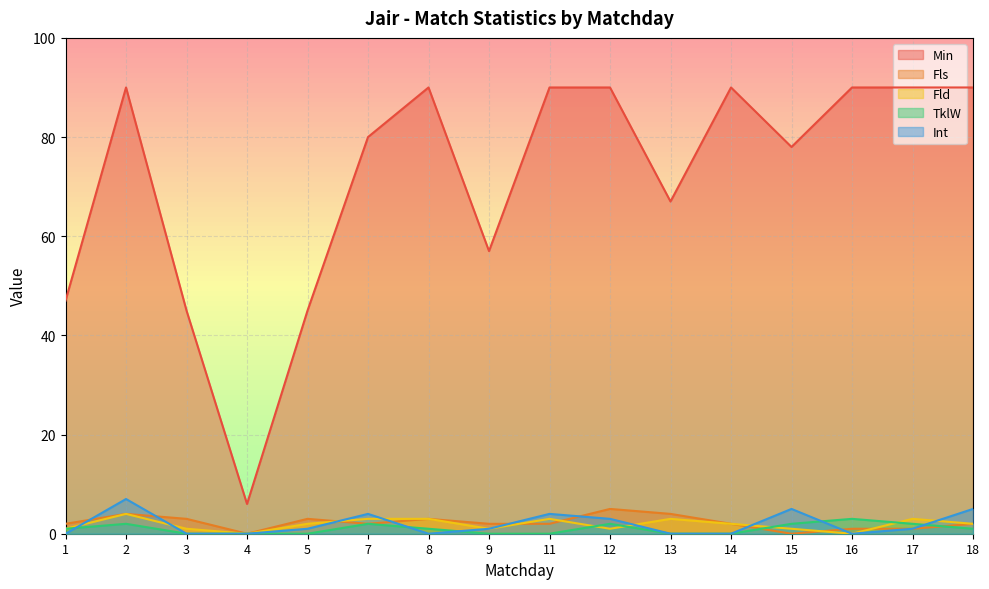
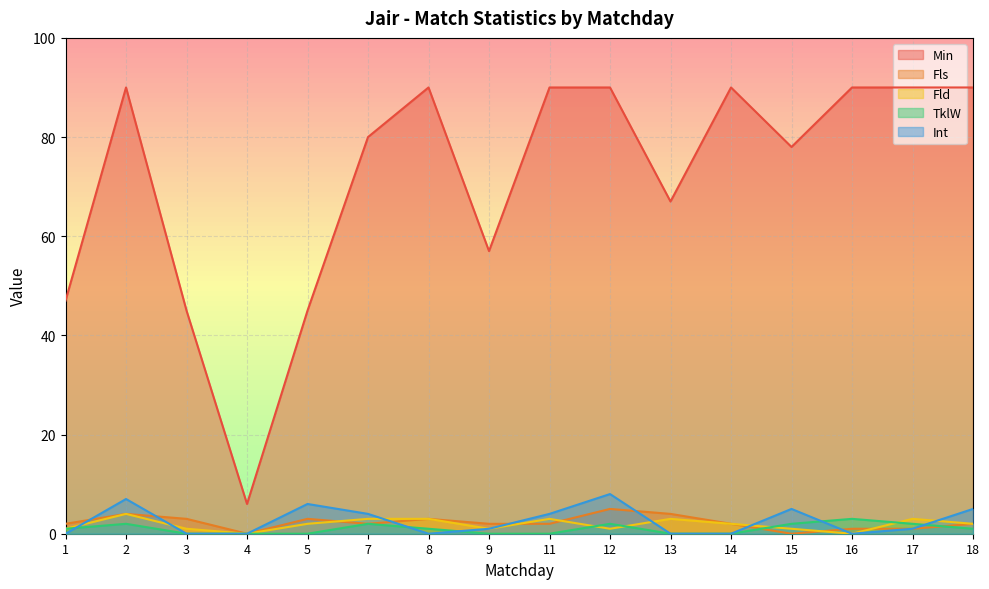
Int, 5: 1 -> 6
Int, 12: 3 -> 8
